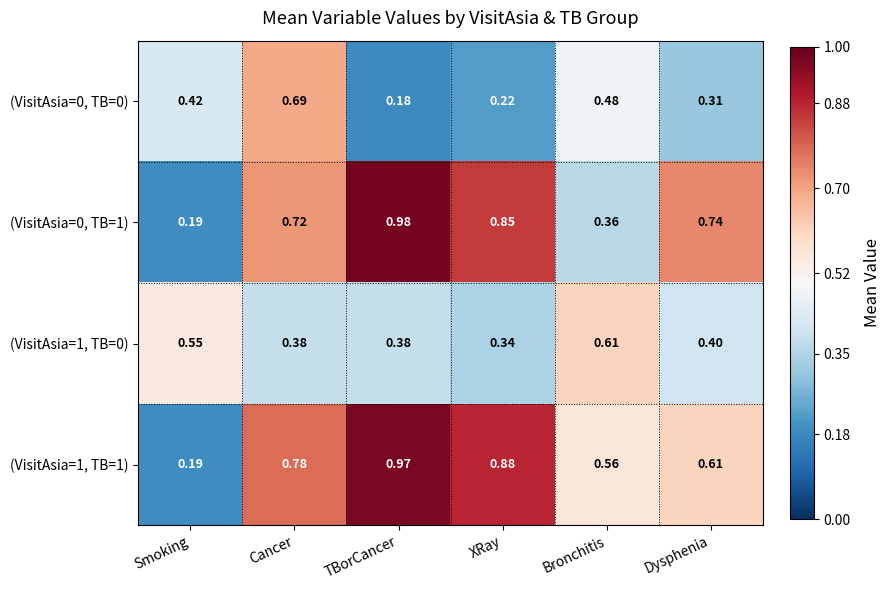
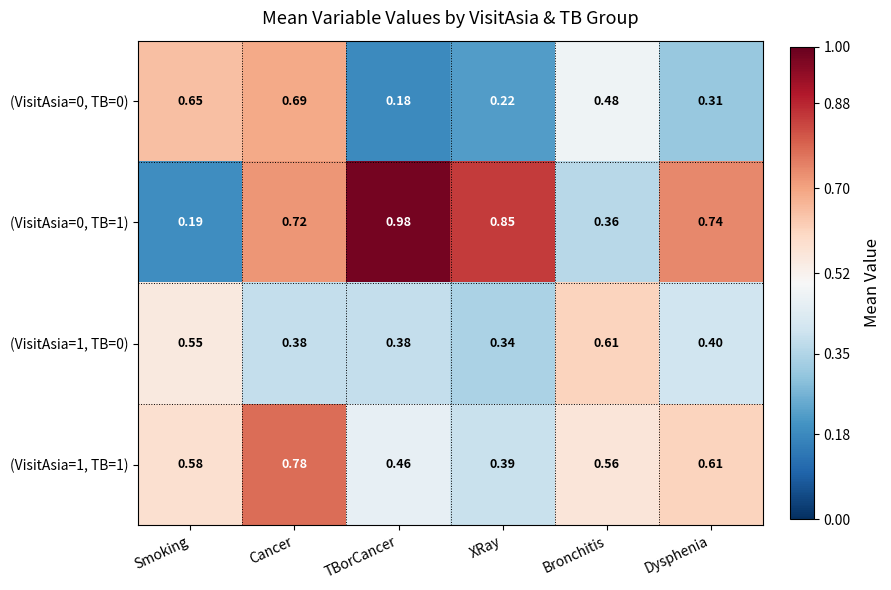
(VisitAsia=0, TB=0), Smoking: 0.42 -> 0.65
(VisitAsia=1, TB=1), Smoking: 0.19 -> 0.58
(VisitAsia=1, TB=1), TBorCancer: 0.97 -> 0.46
(VisitAsia=1, TB=1), XRay: 0.88 -> 0.39
